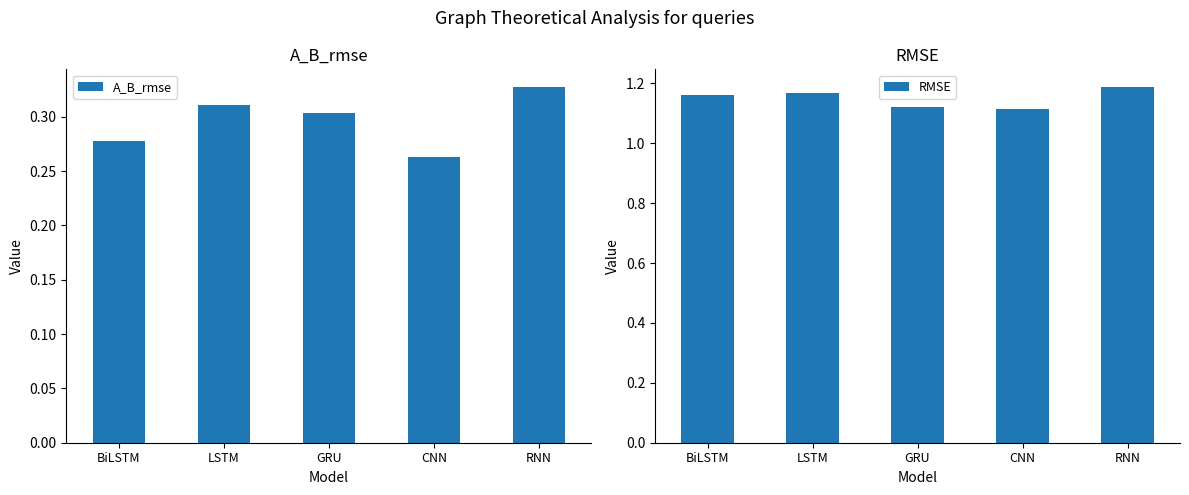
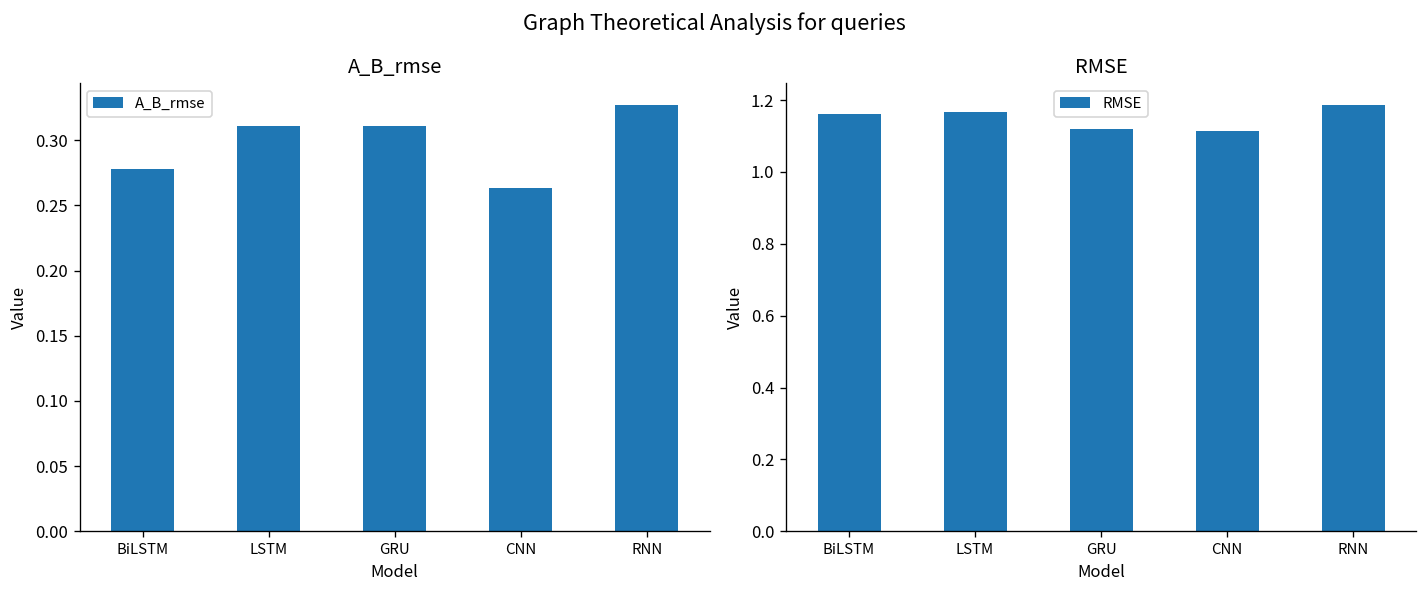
A_B_rmse, GRU: 0.303 -> 0.311
